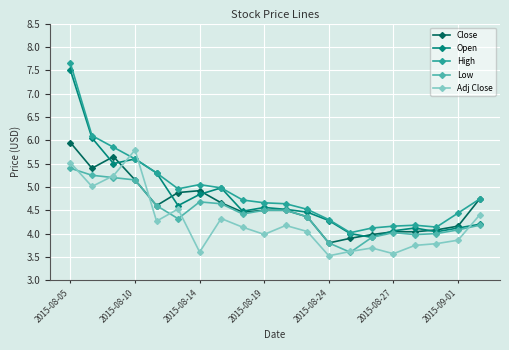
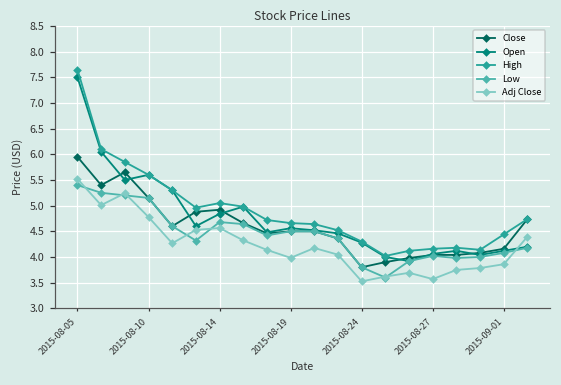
Adj Close, 2015-08-10: 5.8 -> 4.8
Adj Close, 2015-08-14: 3.6 -> 4.6
